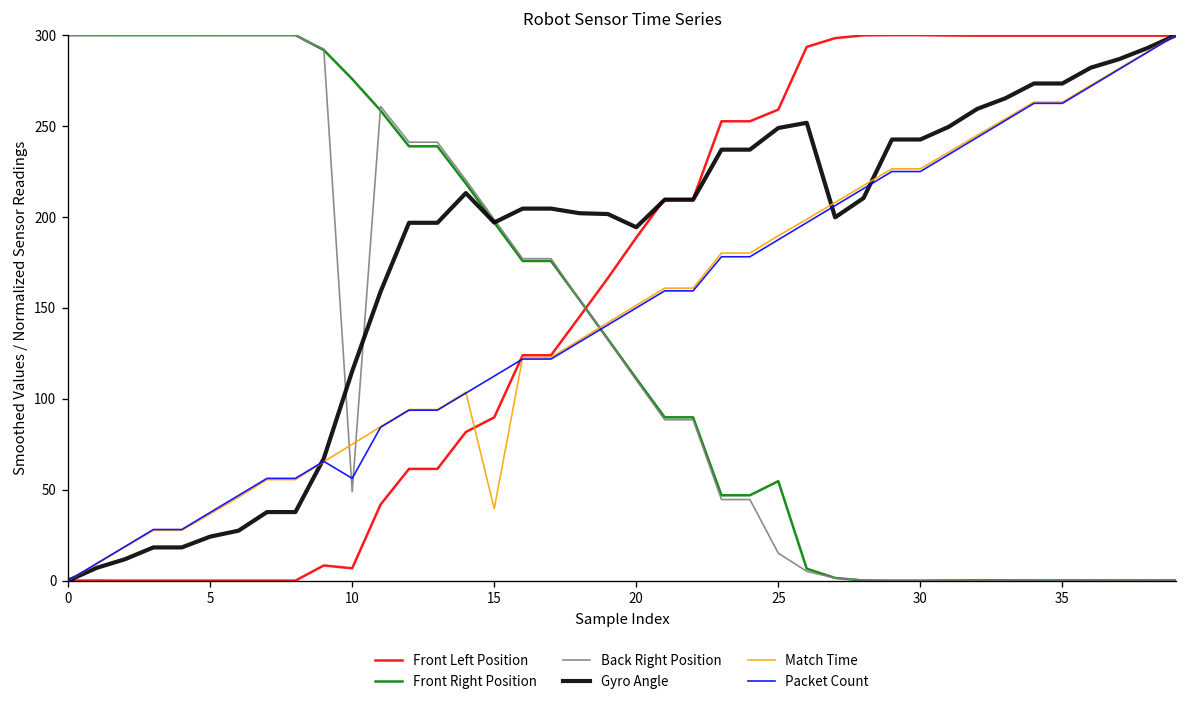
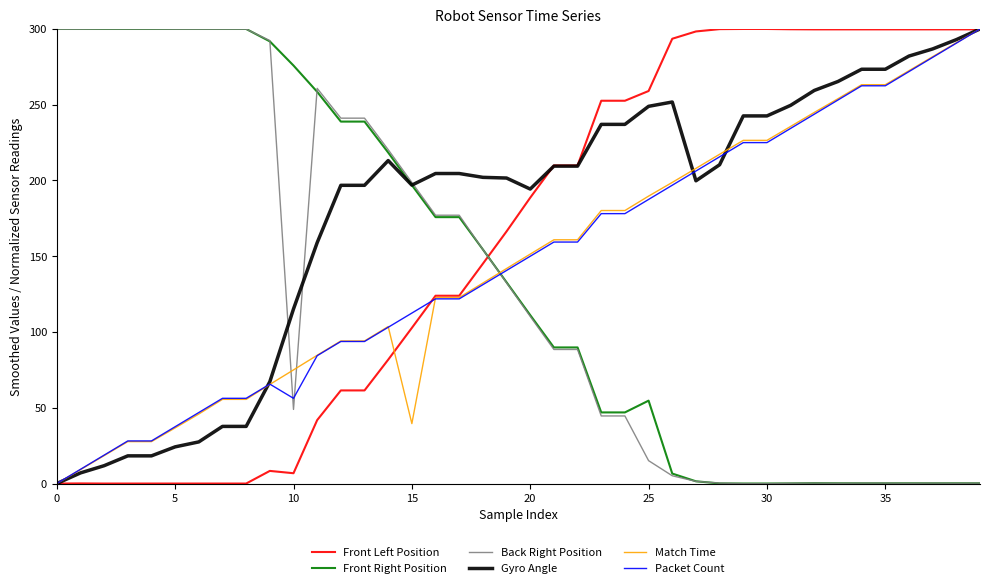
Front Left Position, 15: 90 -> 103
